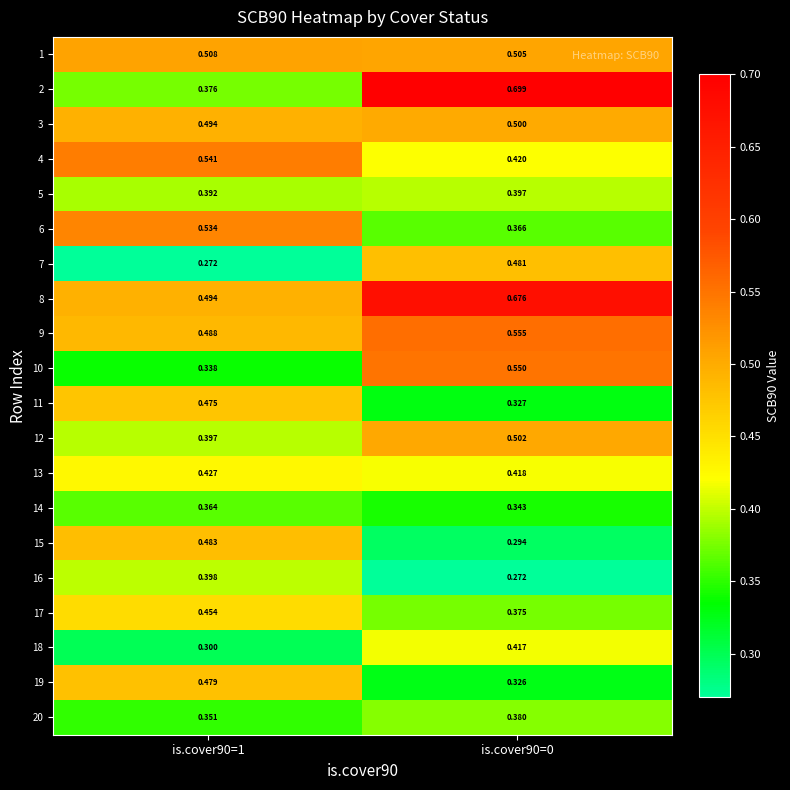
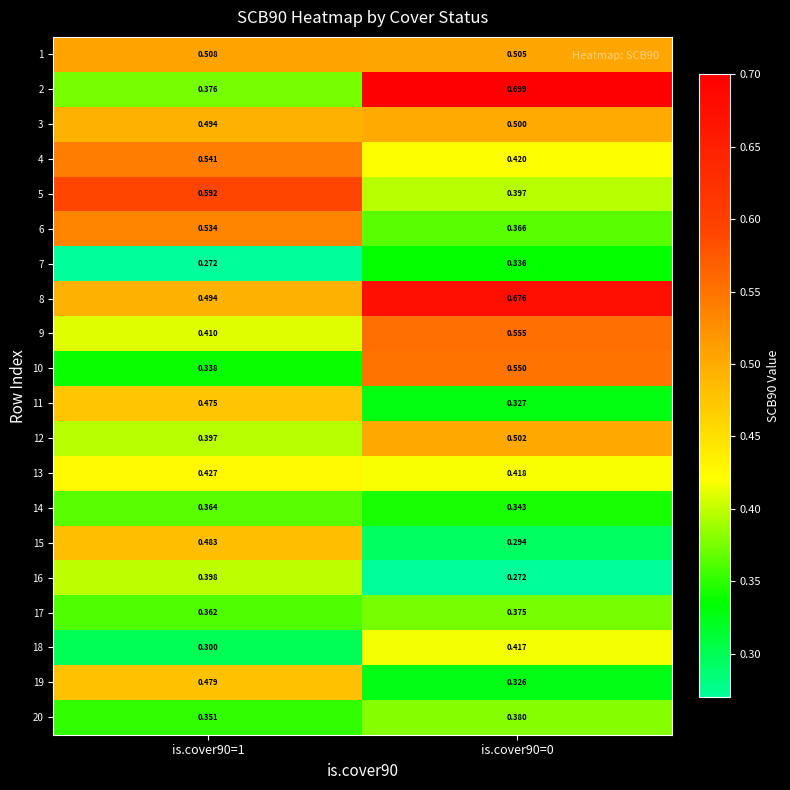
5, is.cover90=1: 0.392 -> 0.592
7, is.cover90=0: 0.481 -> 0.336
9, is.cover90=1: 0.488 -> 0.410
17, is.cover90=1: 0.454 -> 0.362
